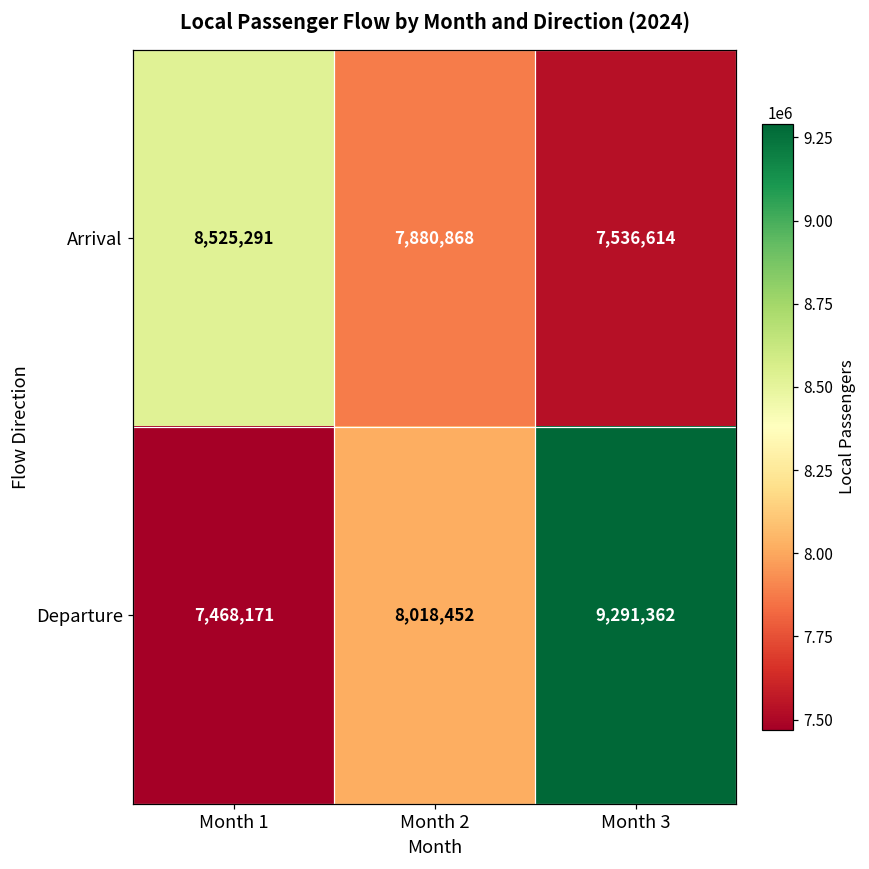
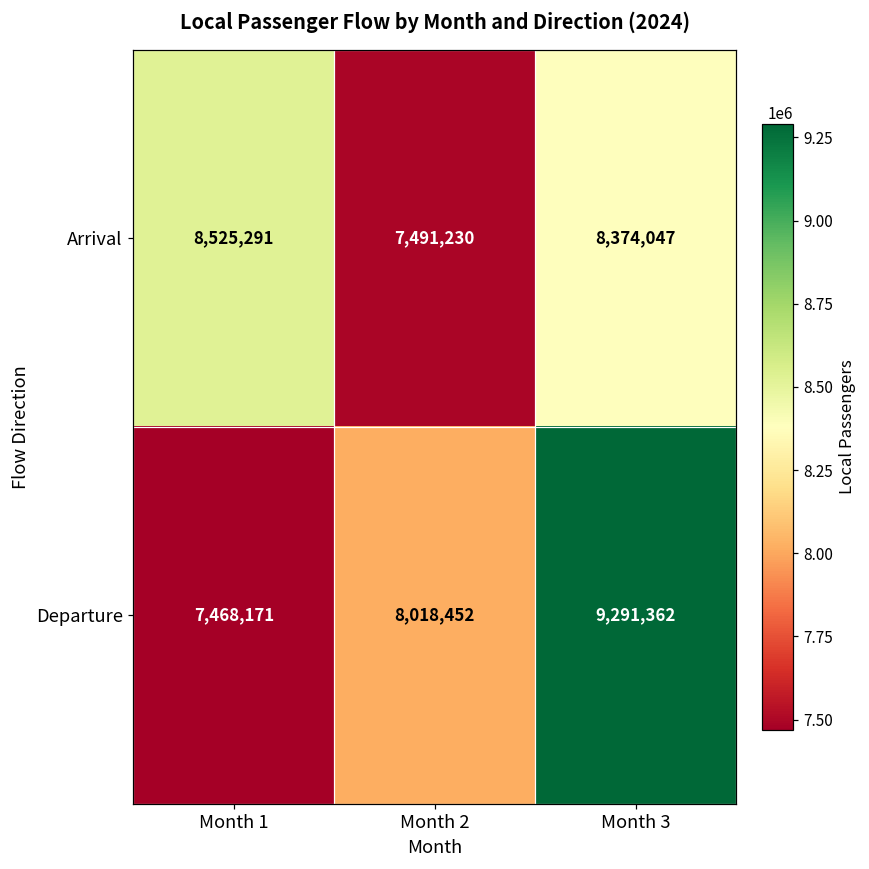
Arrival, Month 2: 7,880,868 -> 7,491,230
Arrival, Month 3: 7,536,614 -> 8,374,047
